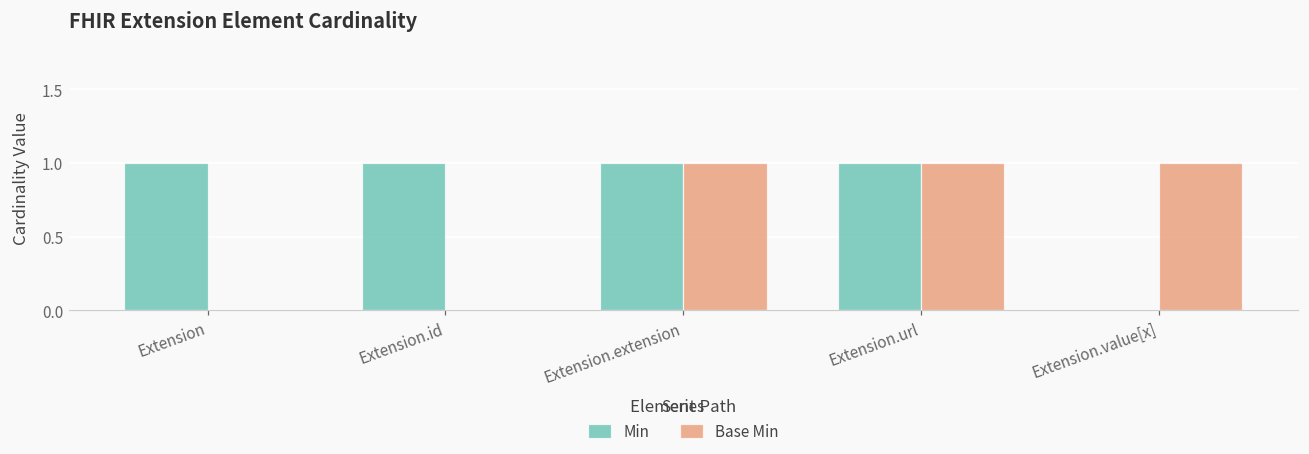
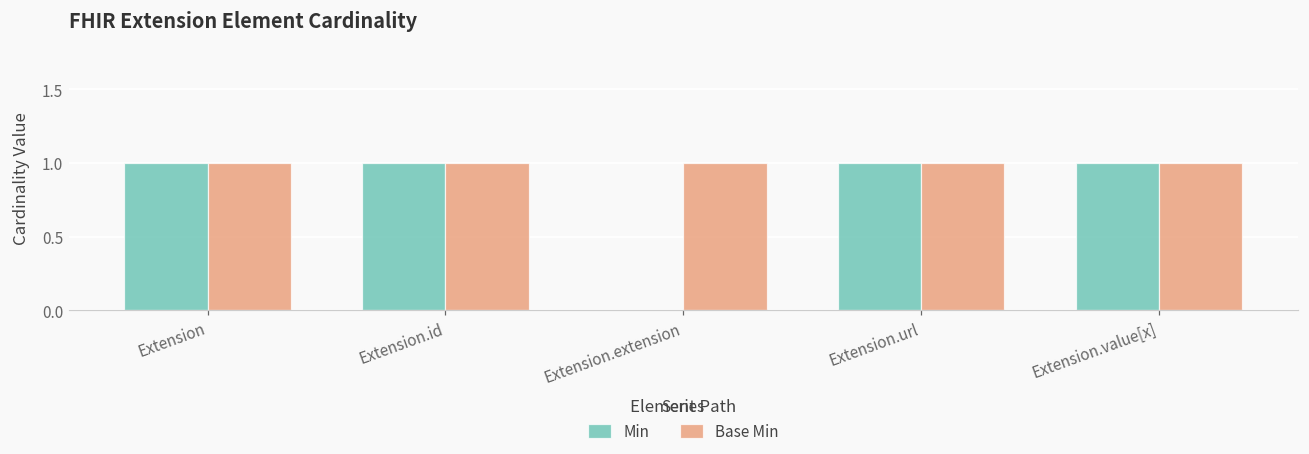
Base Min, Extension: 0 -> 1
Base Min, Extension.id: 0 -> 1
Min, Extension.extension: 1 -> 0
Min, Extension.value[x]: 0 -> 1
